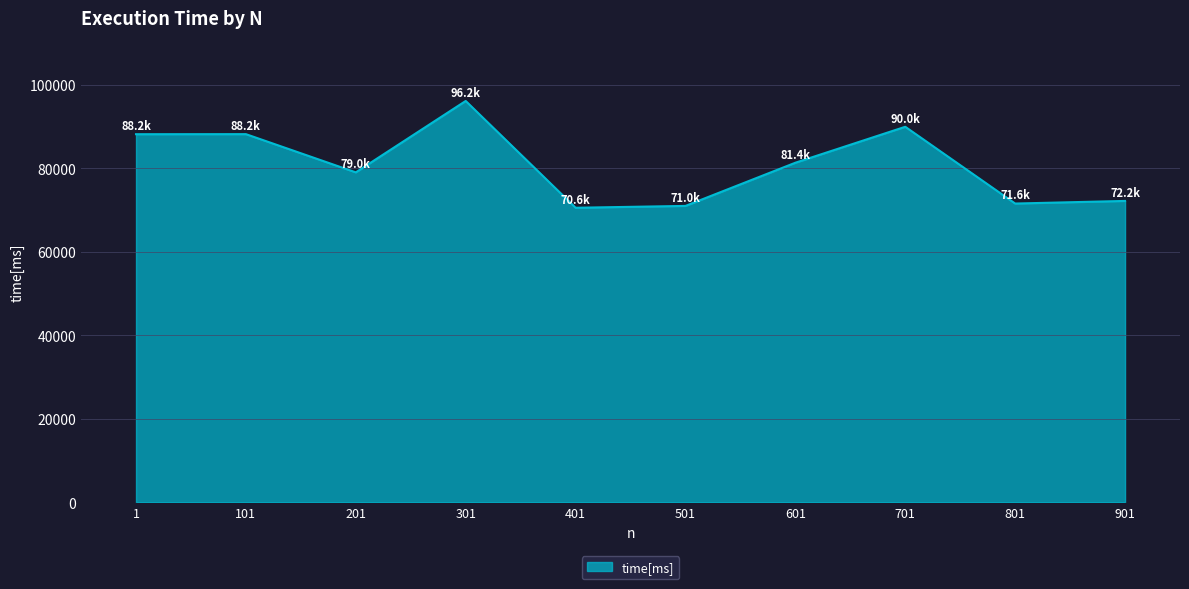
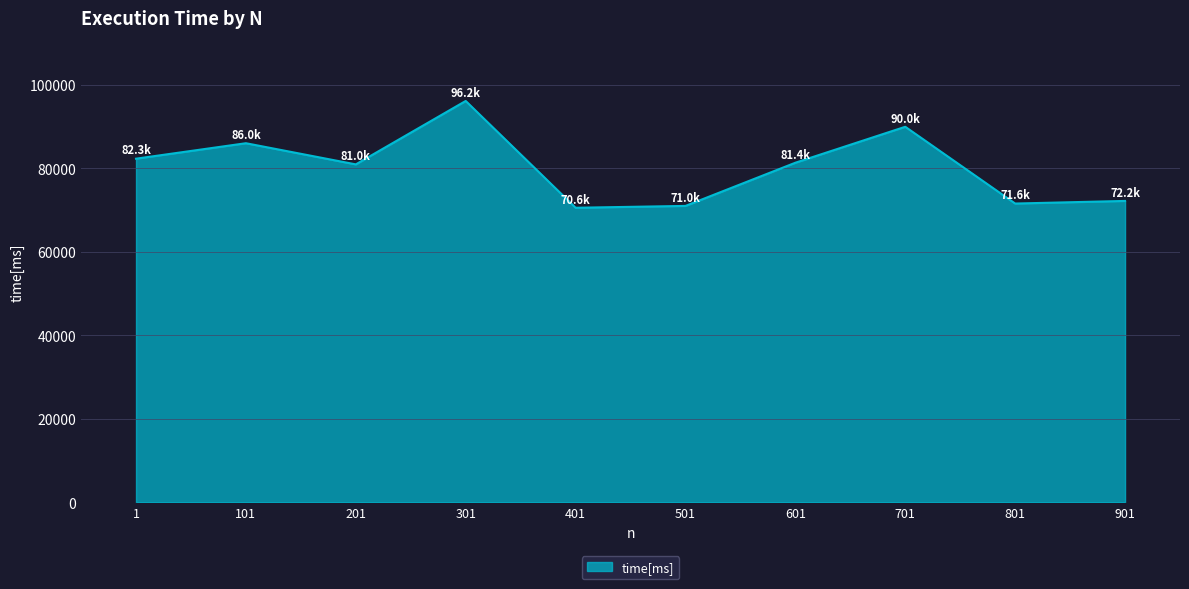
1: 88.2k -> 82.3k
101: 88.2k -> 86.0k
201: 79.0k -> 81.0k
